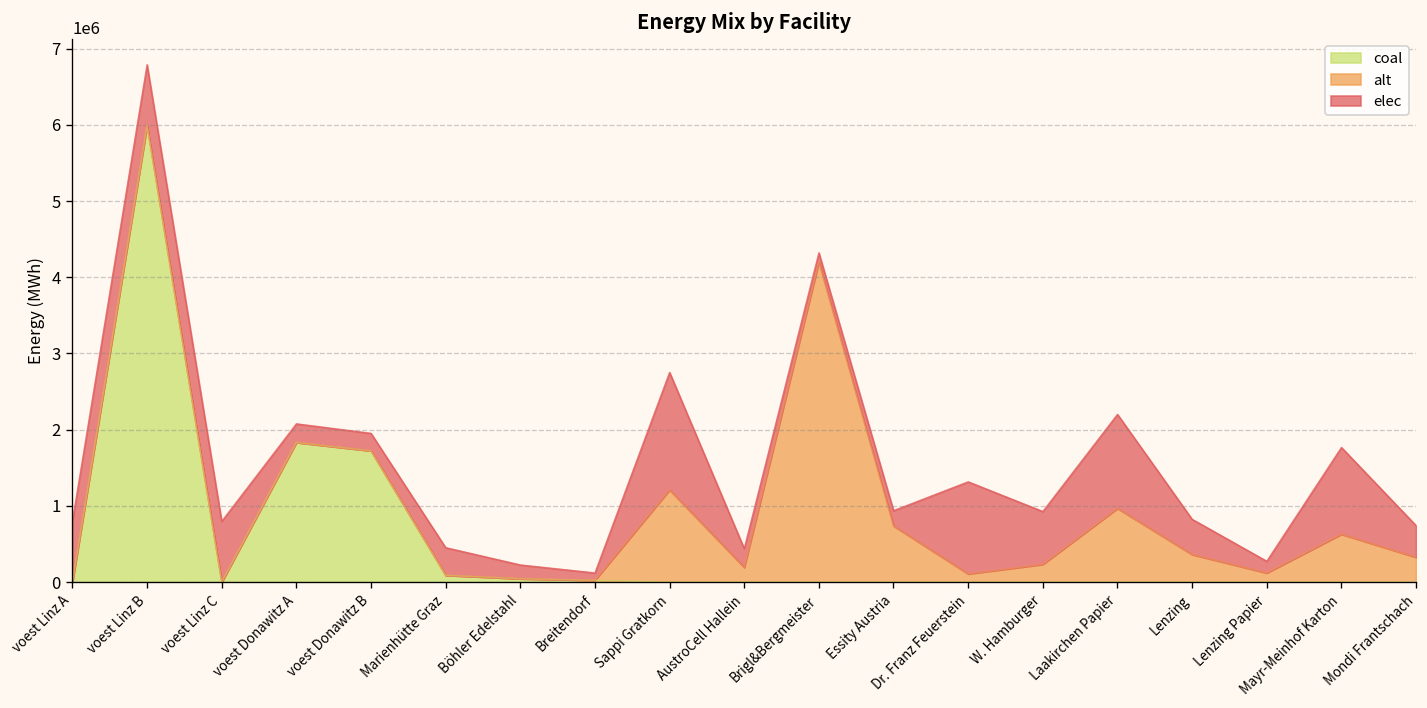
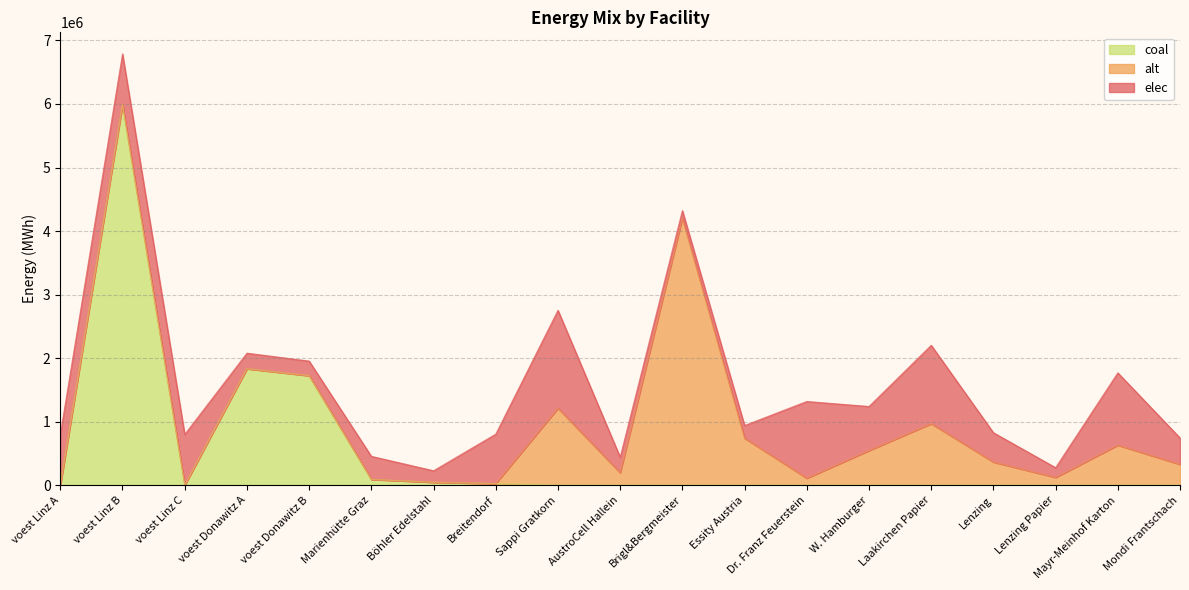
elec, Breitendorf: 100000 -> 800000
alt, W. Hamburger: 200000 -> 500000
